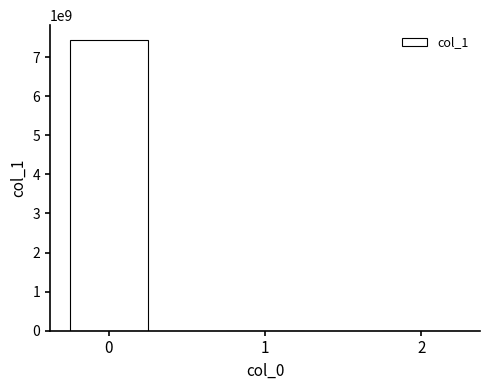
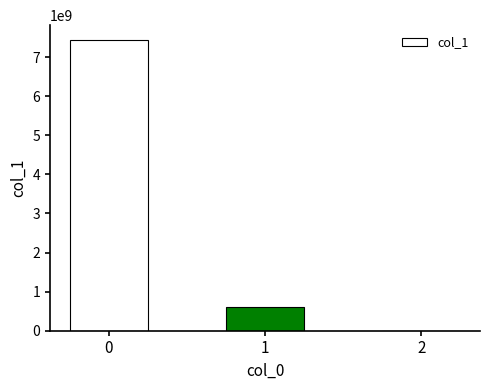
1: 0 -> 600000000
